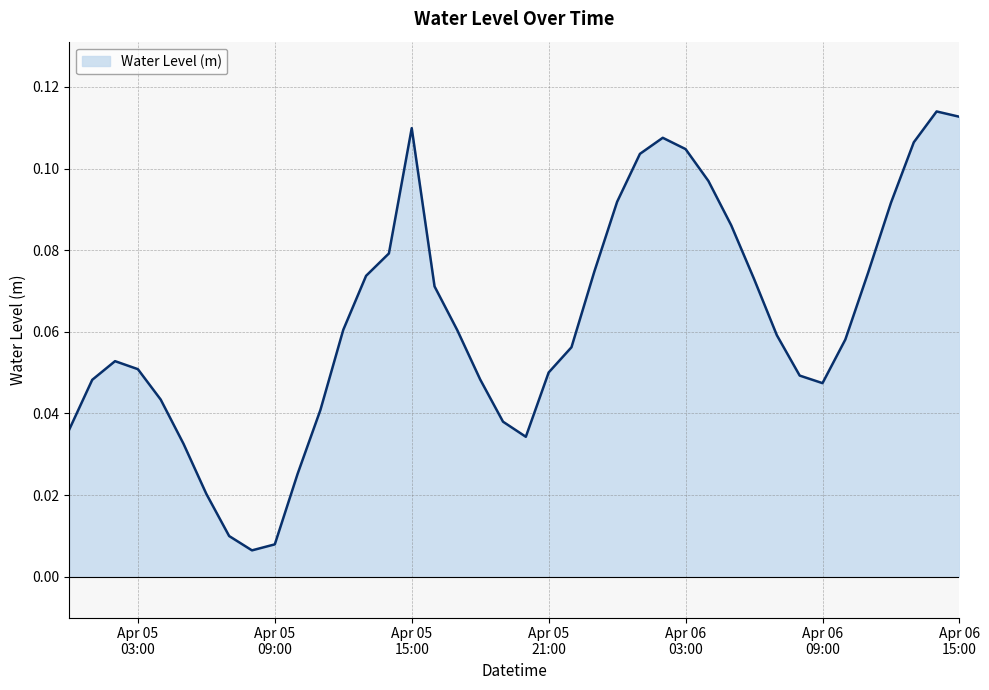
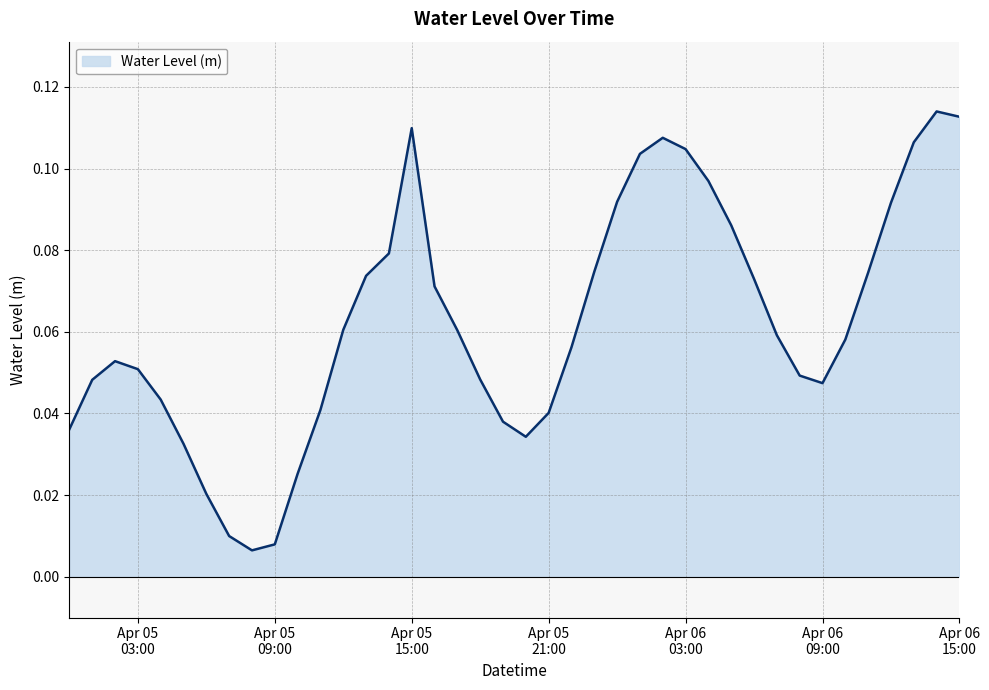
Apr 05 21:00: 0.050 -> 0.040
